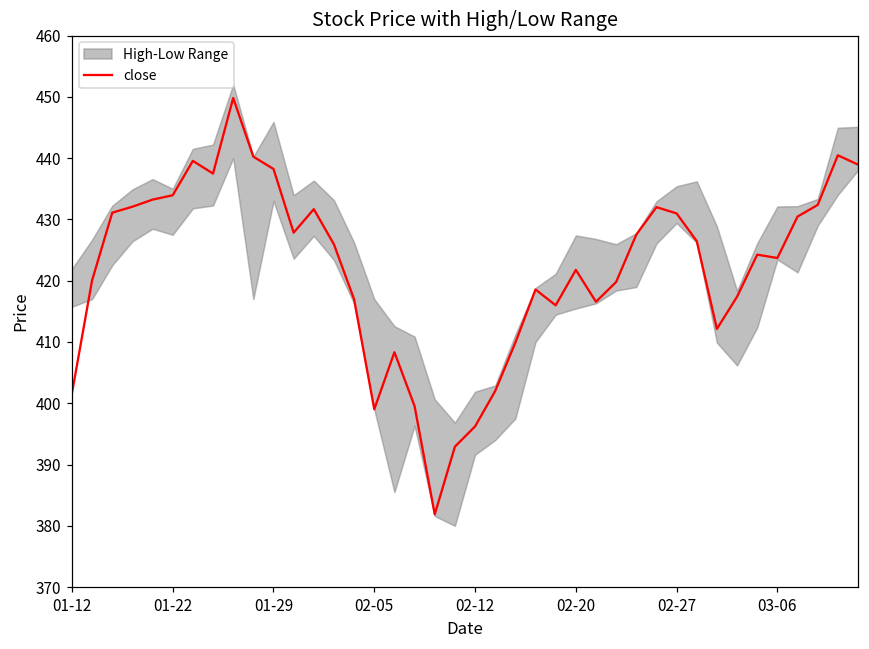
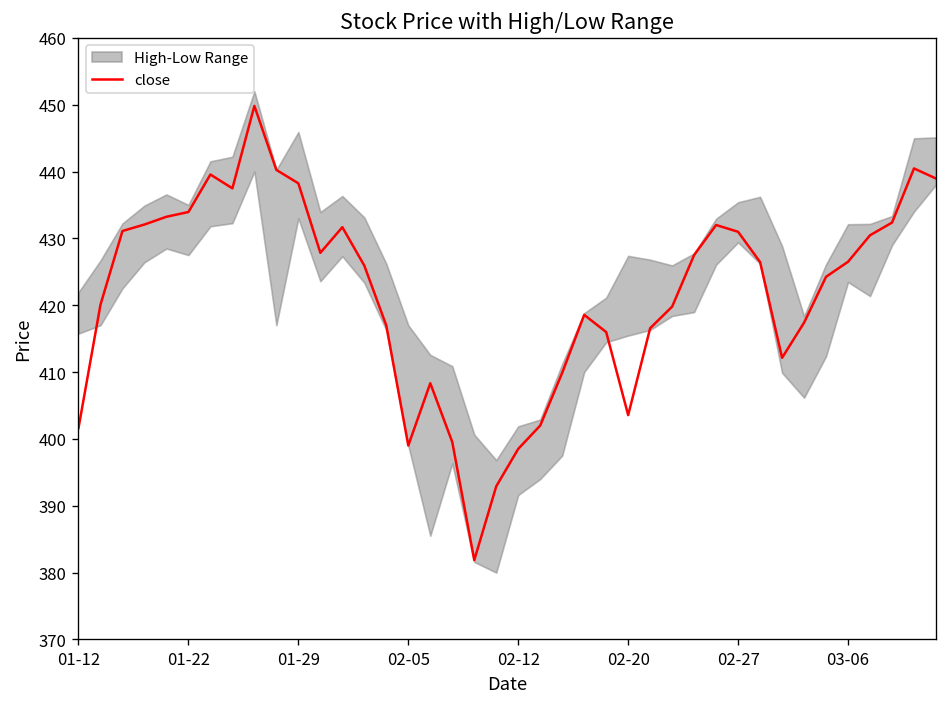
close, 02-12: 396 -> 399
close, 02-20: 422 -> 404
close, 03-06: 424 -> 427
